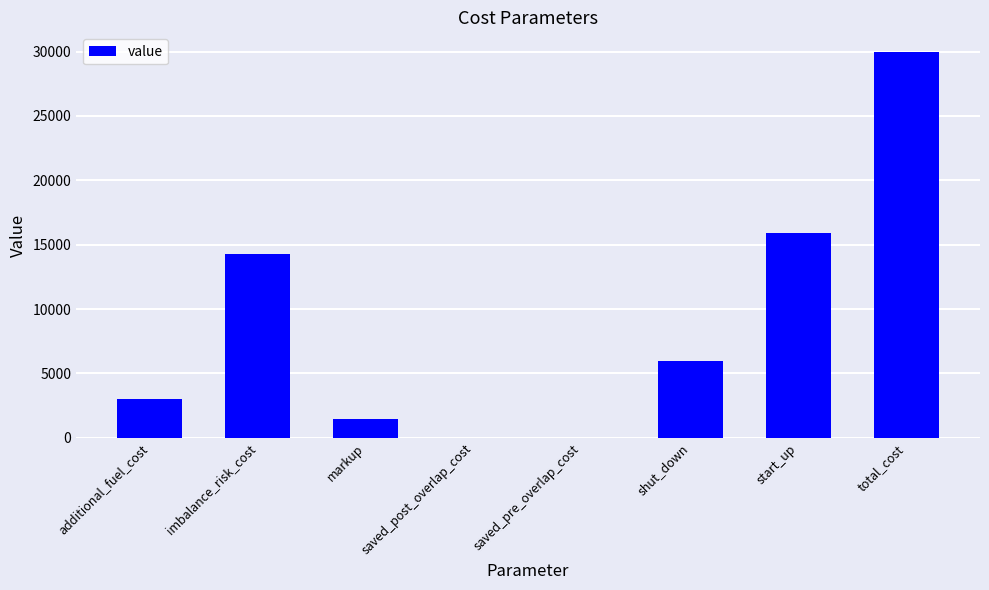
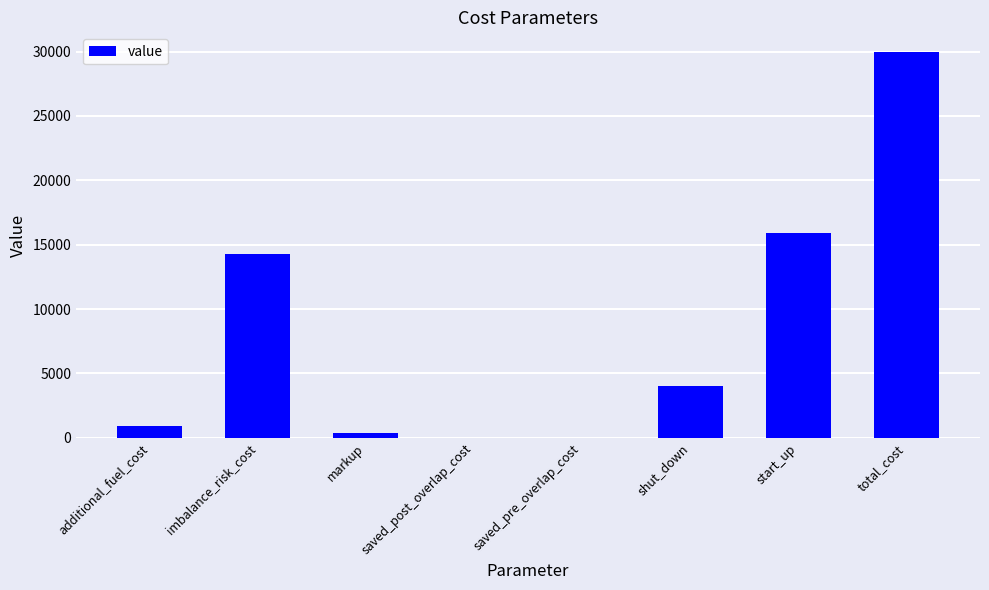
additional_fuel_cost: 3000 -> 900
markup: 1500 -> 400
shut_down: 6000 -> 4000
